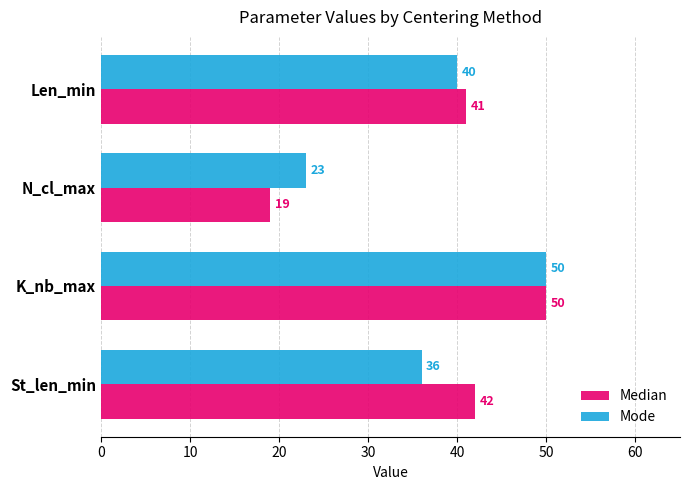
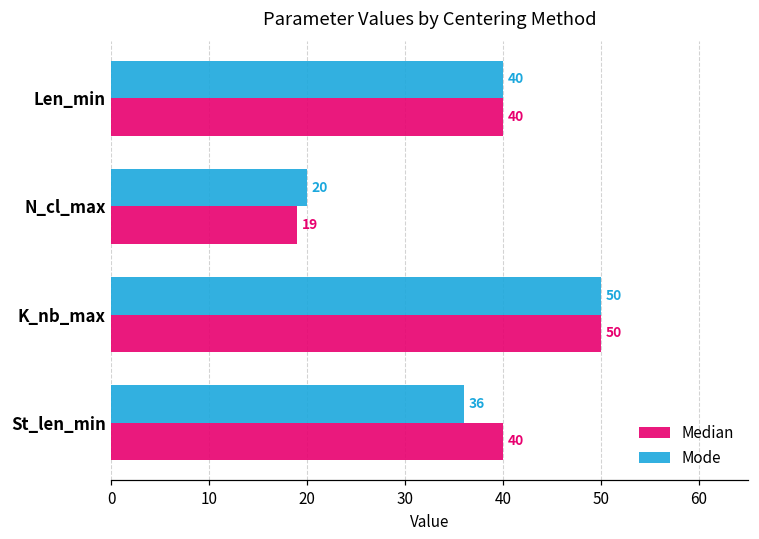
Median, Len_min: 41 -> 40
Mode, N_cl_max: 23 -> 20
Median, St_len_min: 42 -> 40
